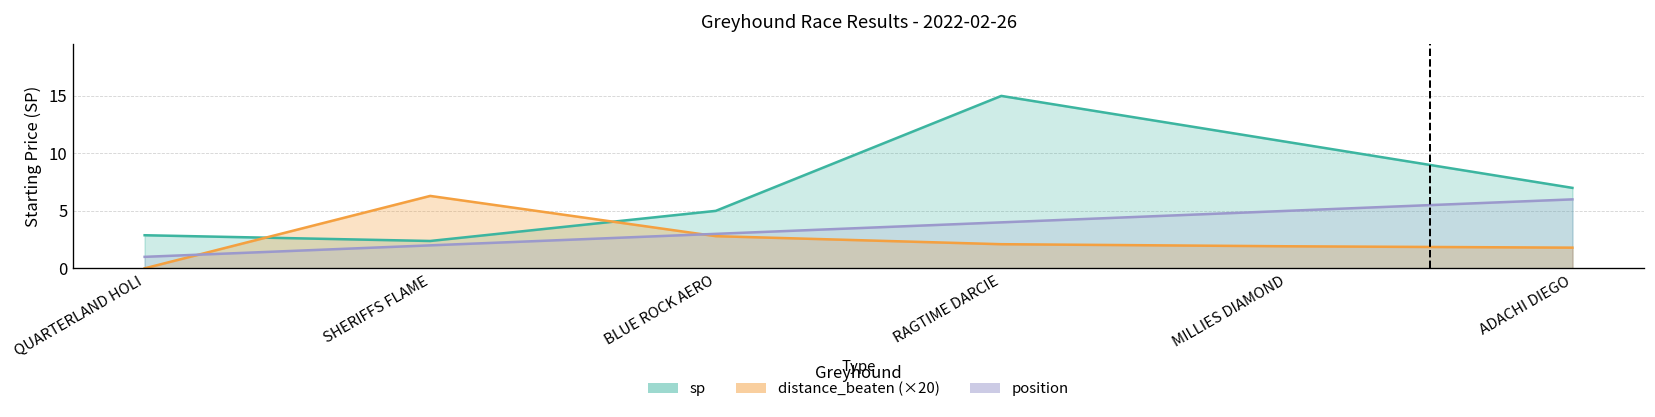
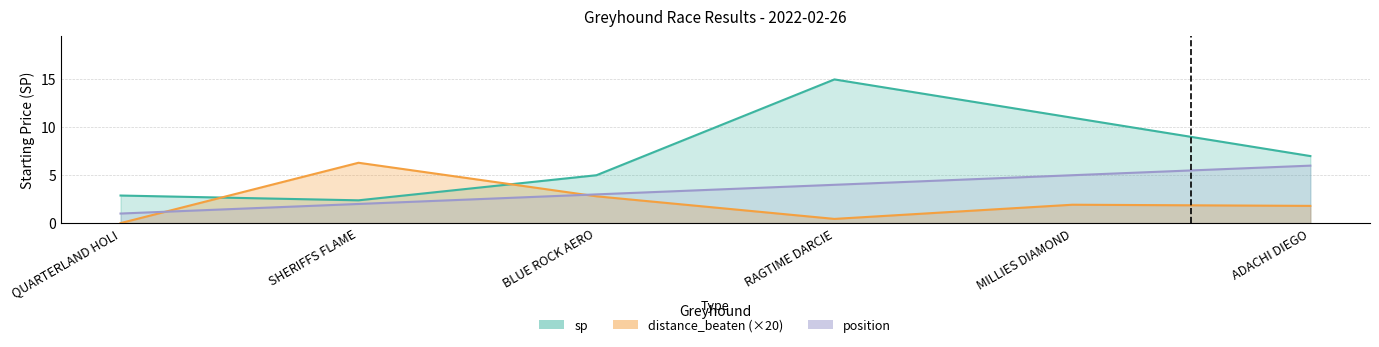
distance_beaten (×20), RAGTIME DARCIE: 2 -> 0
